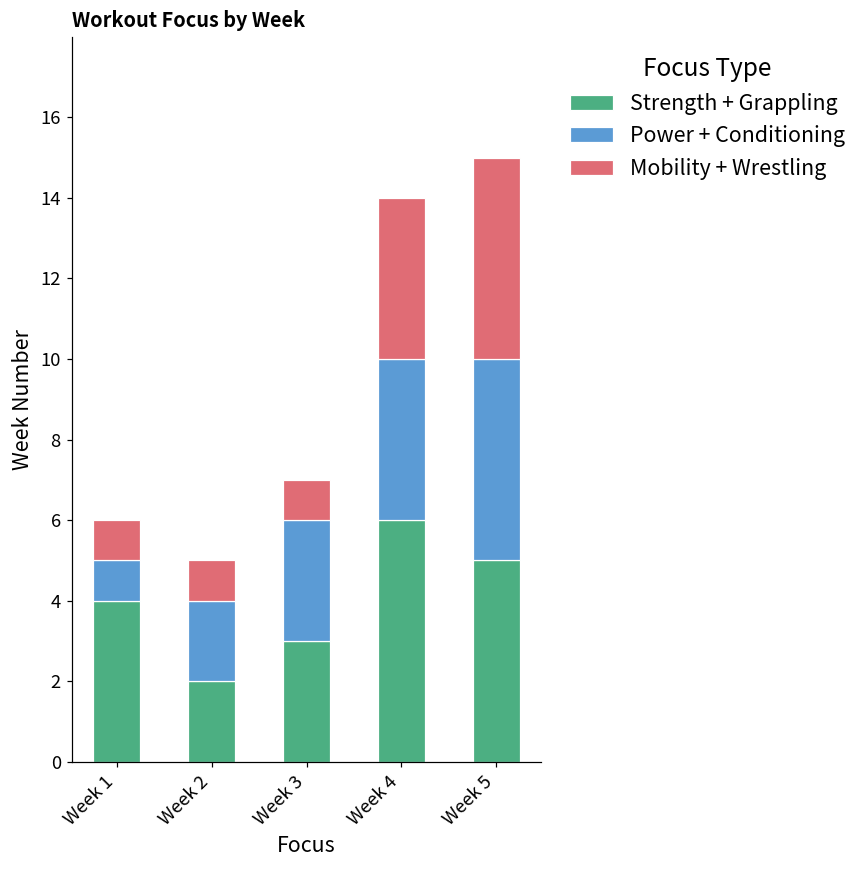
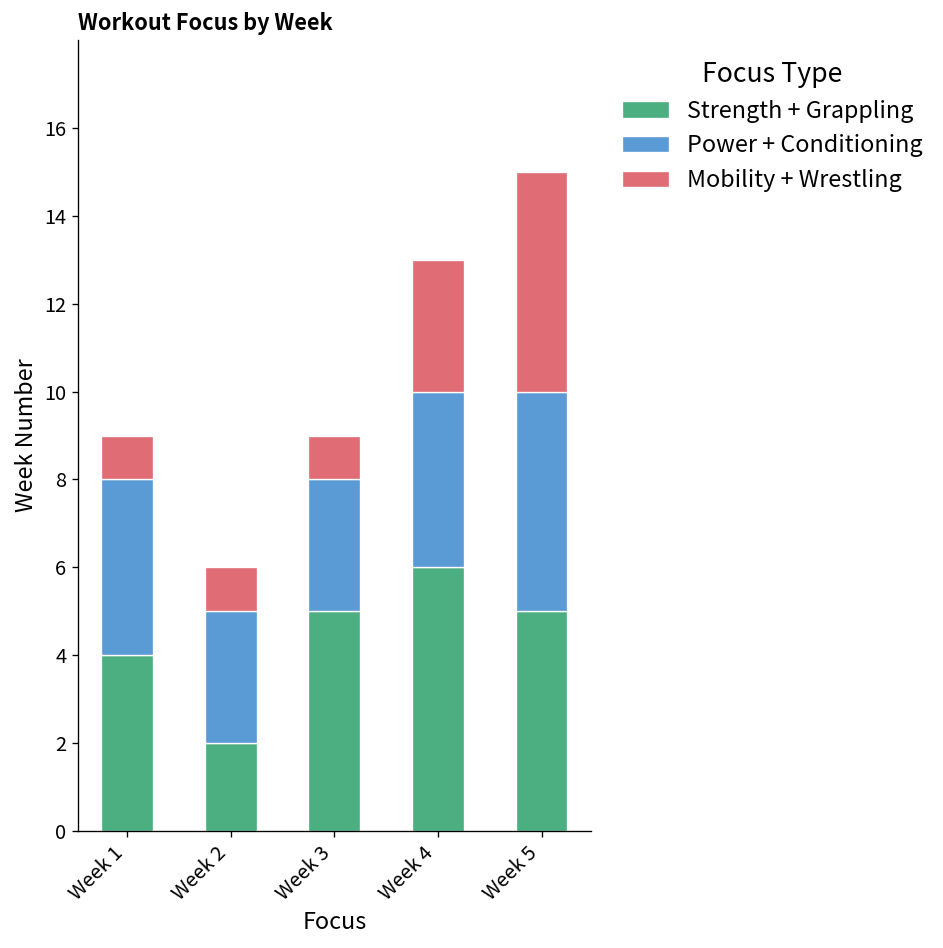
Power + Conditioning, Week 1: 1 -> 4
Power + Conditioning, Week 2: 2 -> 3
Strength + Grappling, Week 3: 3 -> 5
Mobility + Wrestling, Week 4: 4 -> 3
